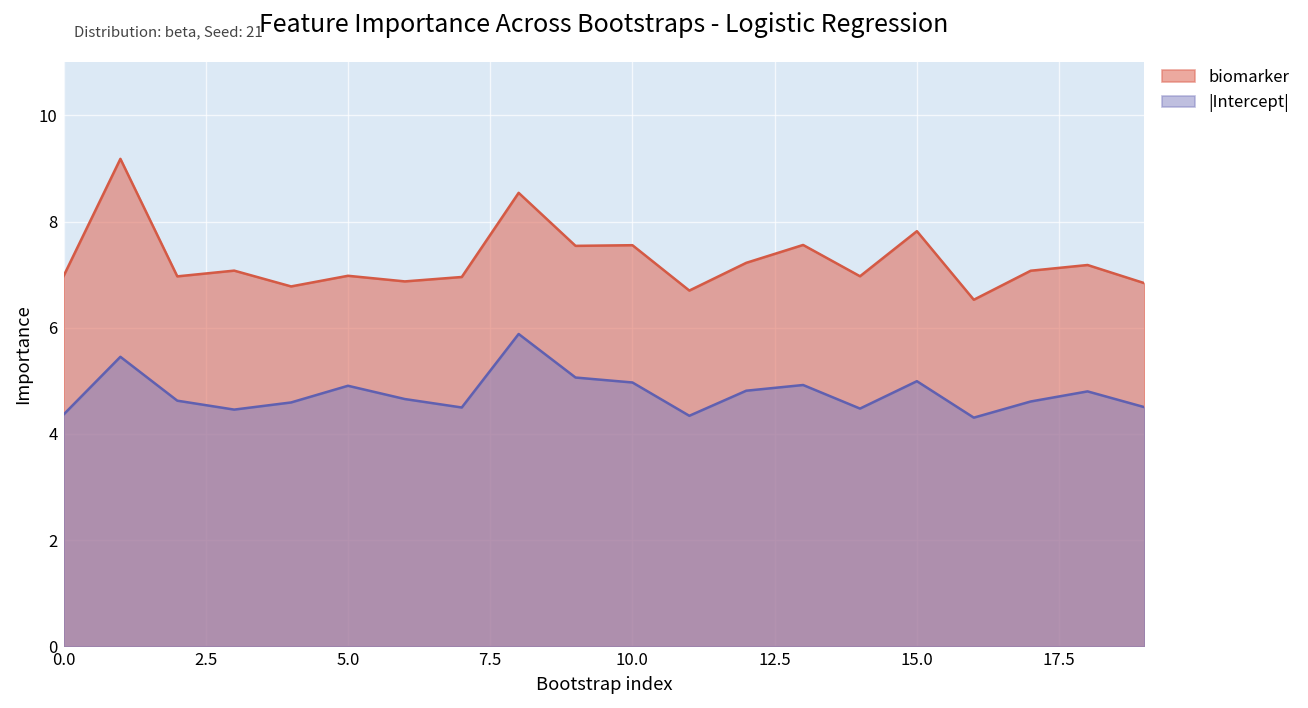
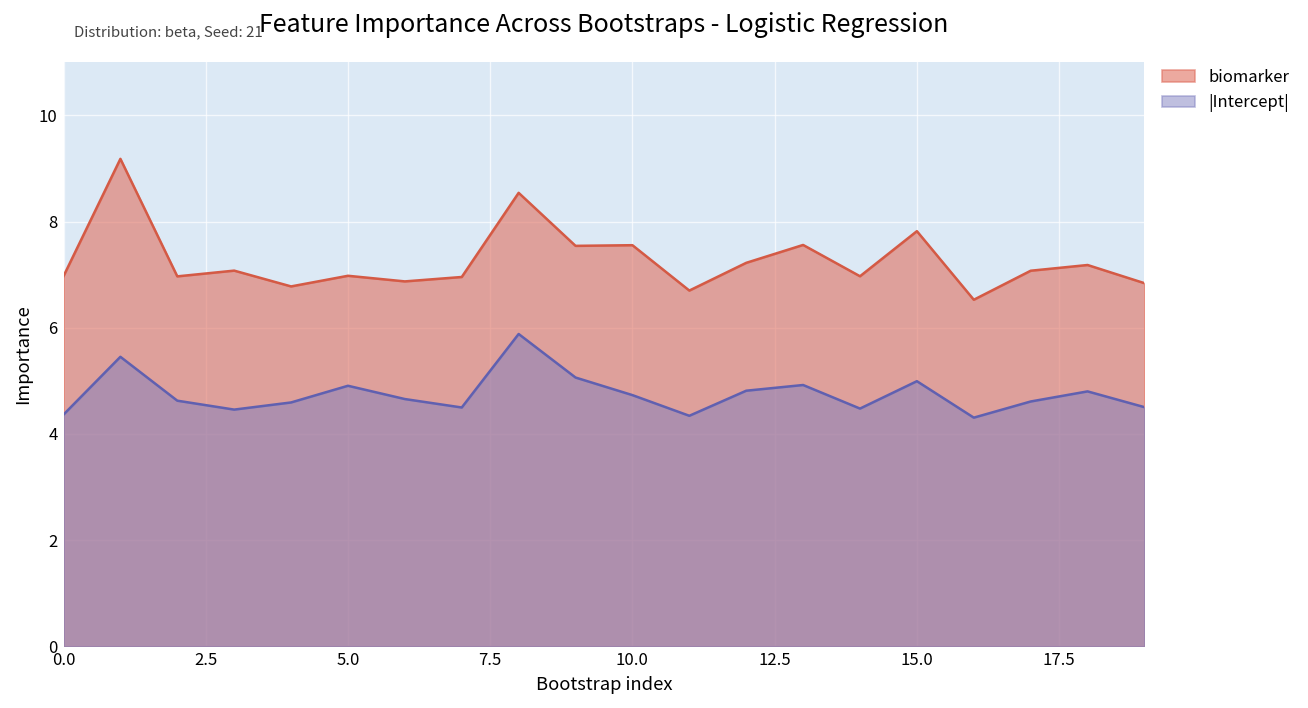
|Intercept|, 10.0: 5.0 -> 4.7
